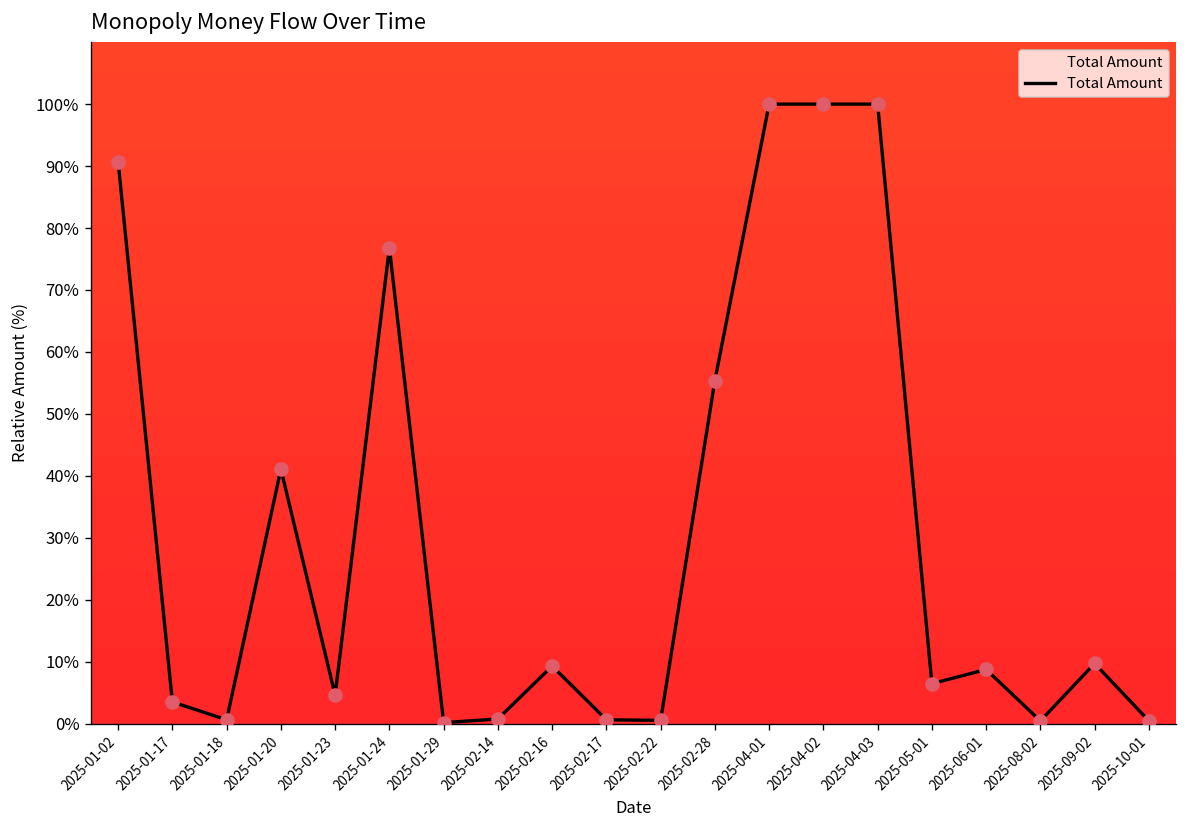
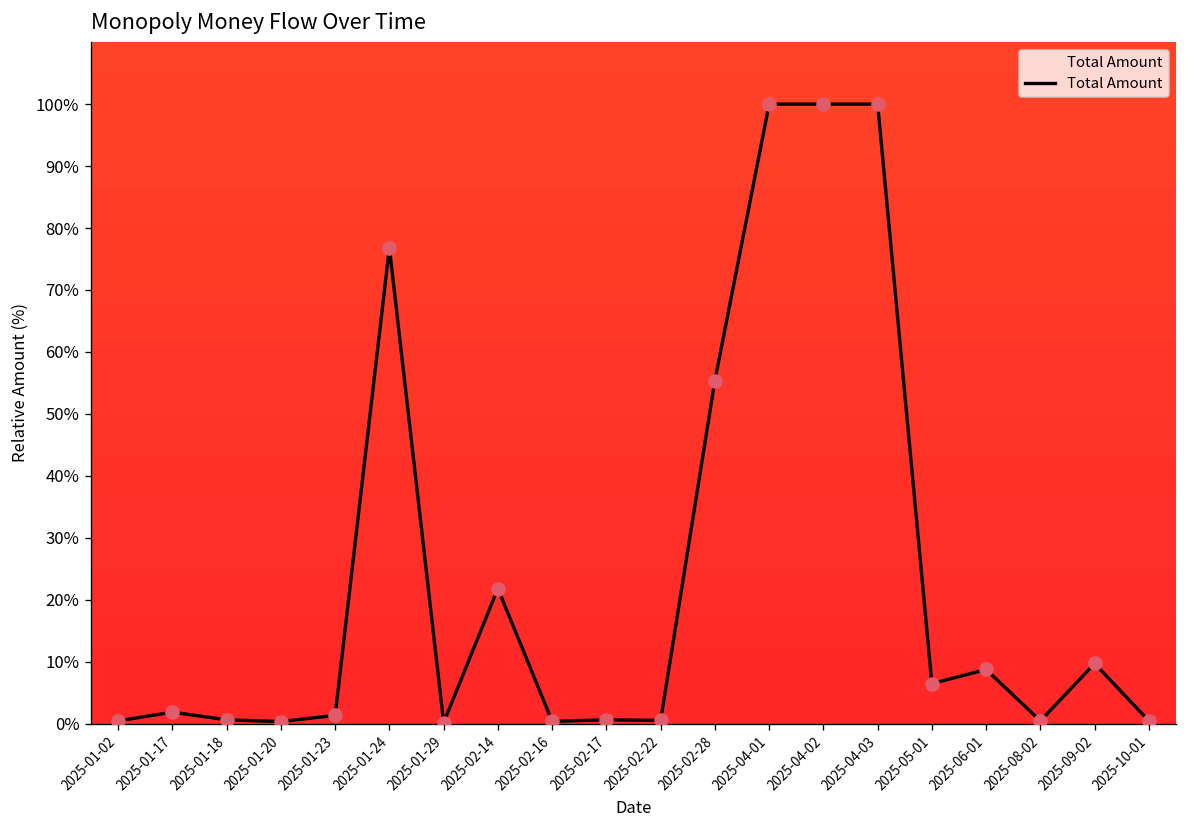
2025-01-02: 91% -> 0%
2025-01-17: 4% -> 2%
2025-01-20: 41% -> 0%
2025-01-23: 5% -> 1%
2025-02-14: 1% -> 22%
2025-02-16: 9% -> 0%
